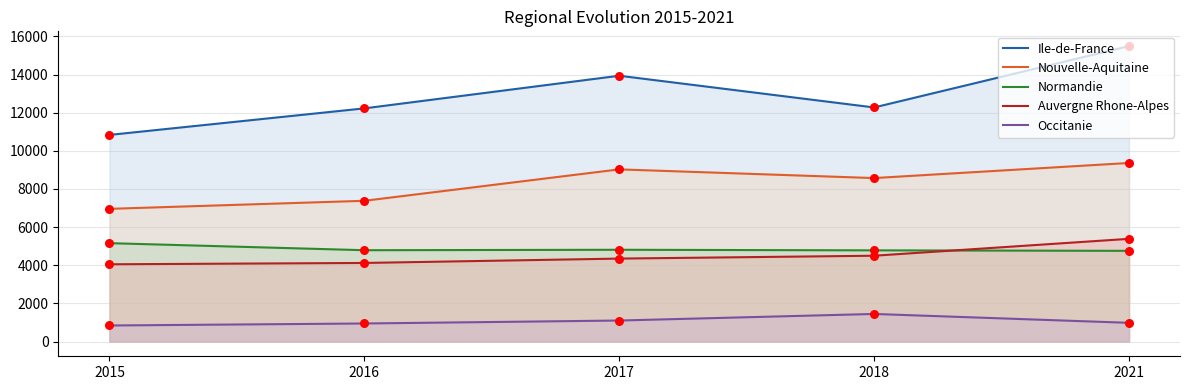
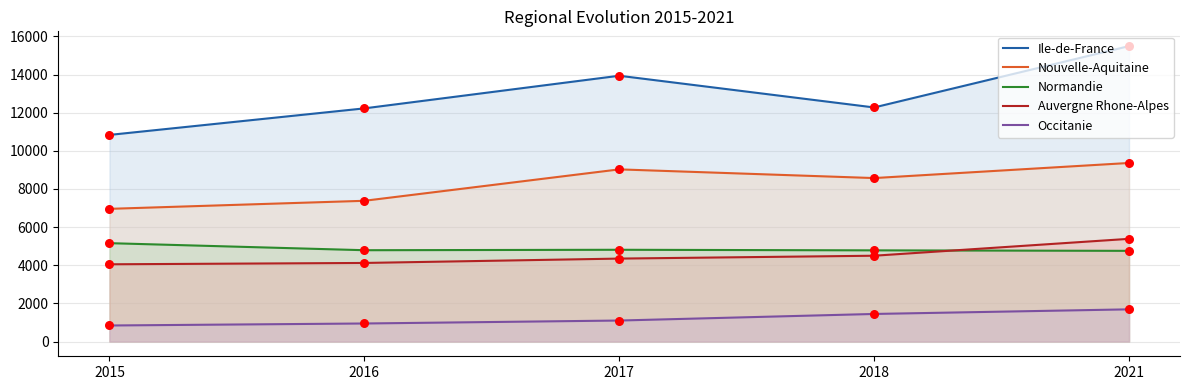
Occitanie, 2021: 1000 -> 1700
